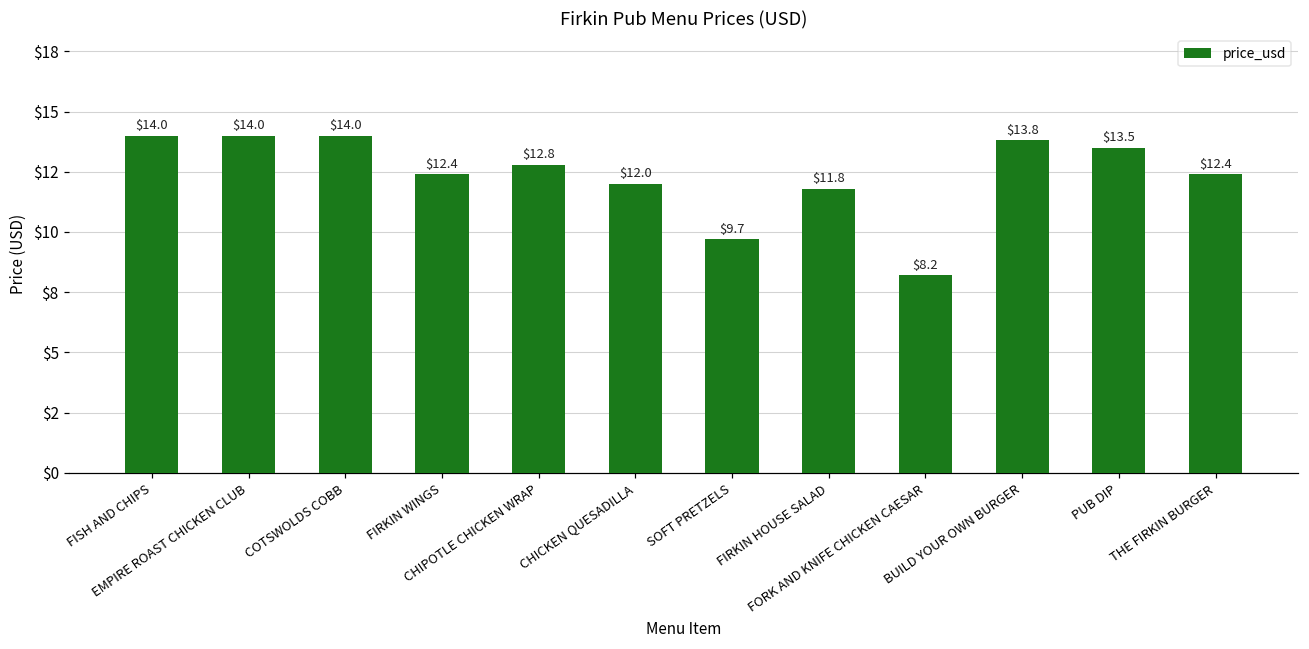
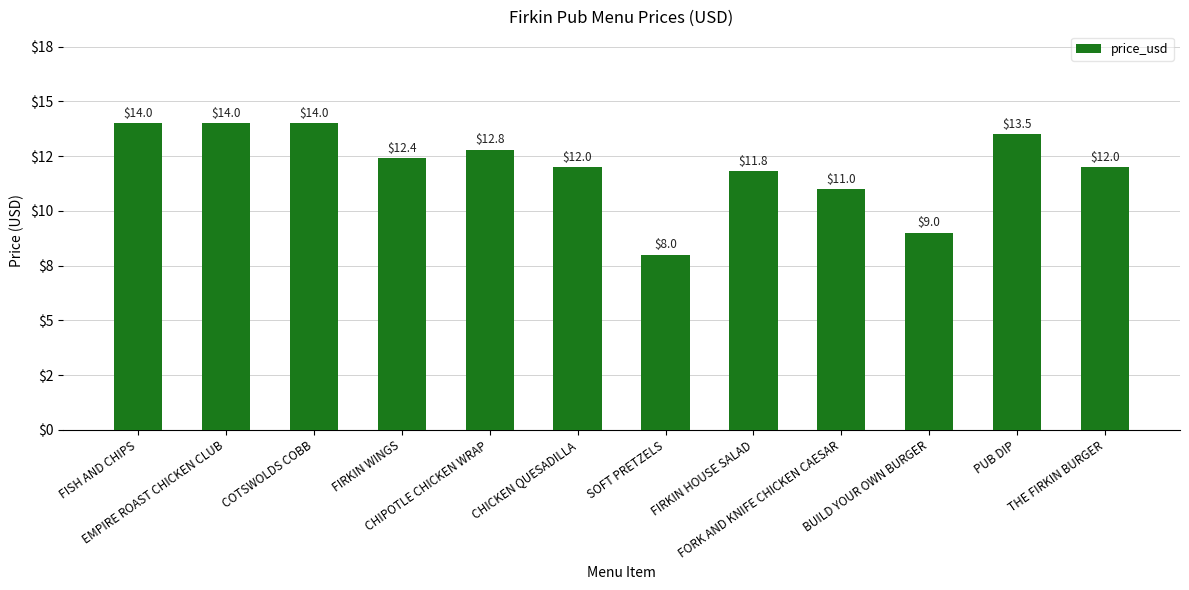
SOFT PRETZELS: $9.7 -> $8.0
FORK AND KNIFE CHICKEN CAESAR: $8.2 -> $11.0
BUILD YOUR OWN BURGER: $13.8 -> $9.0
THE FIRKIN BURGER: $12.4 -> $12.0
